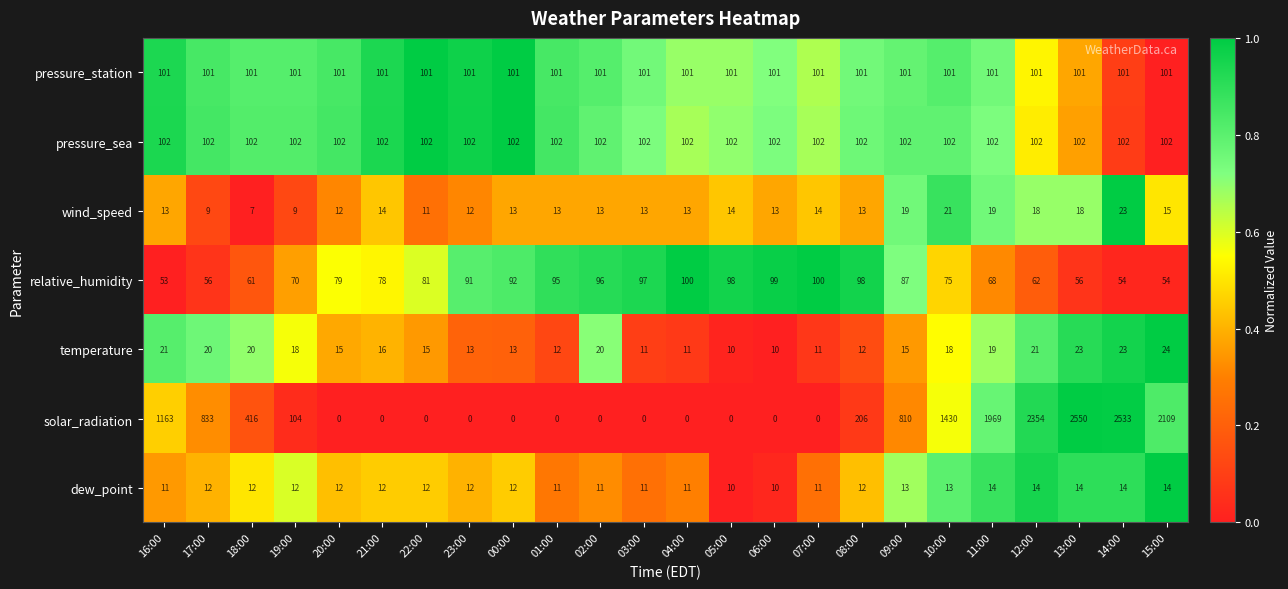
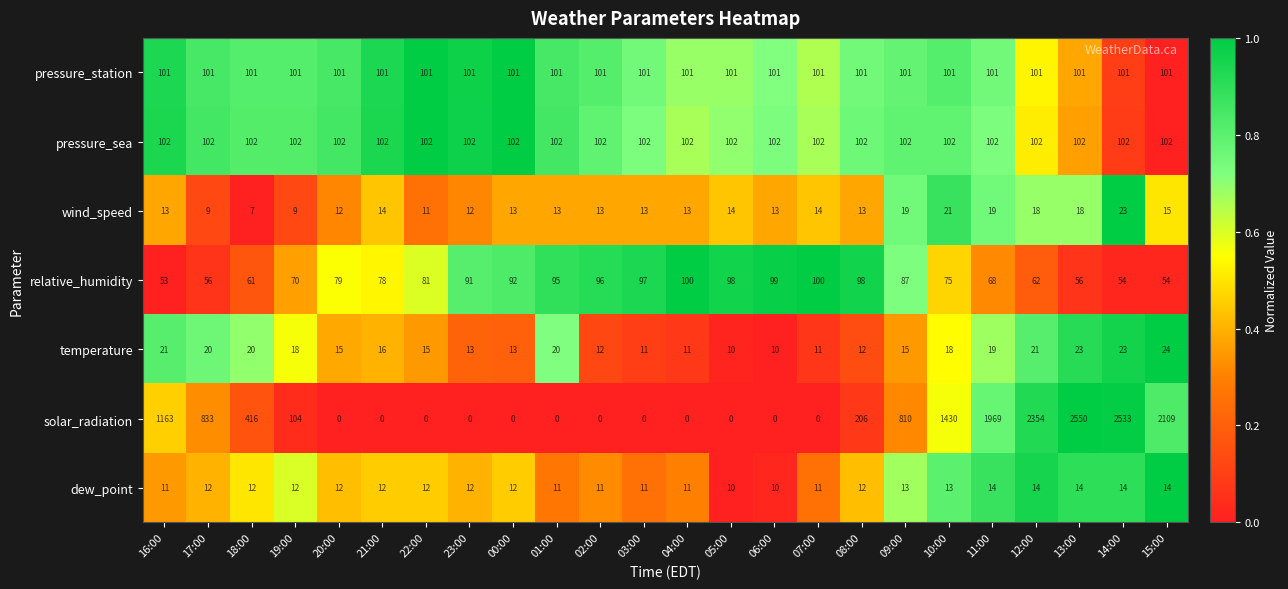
temperature, 01:00: 12 -> 20
temperature, 02:00: 20 -> 12
